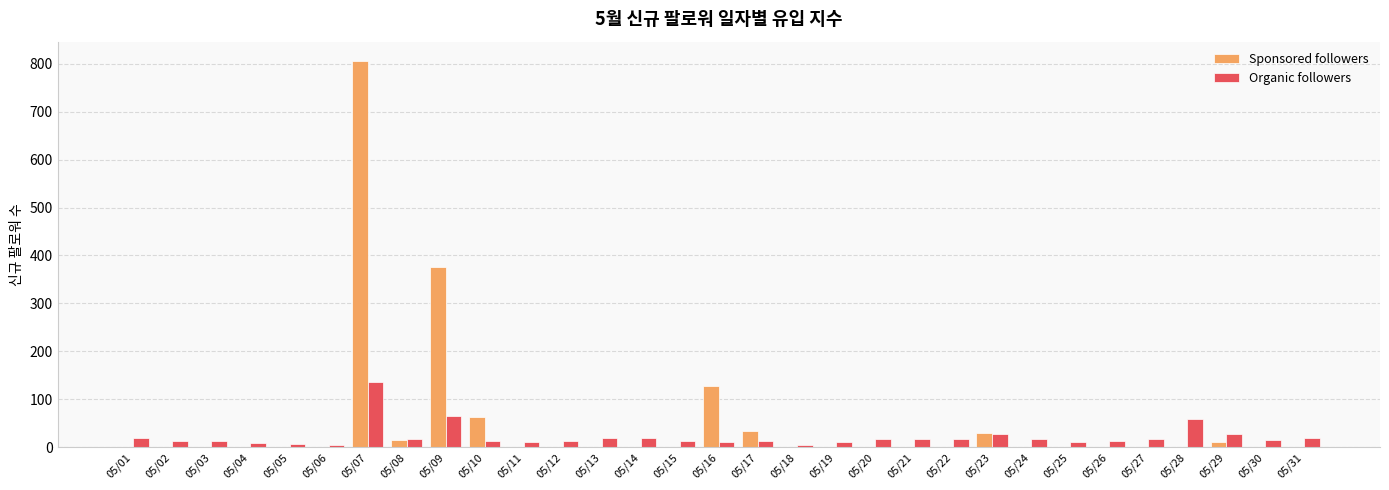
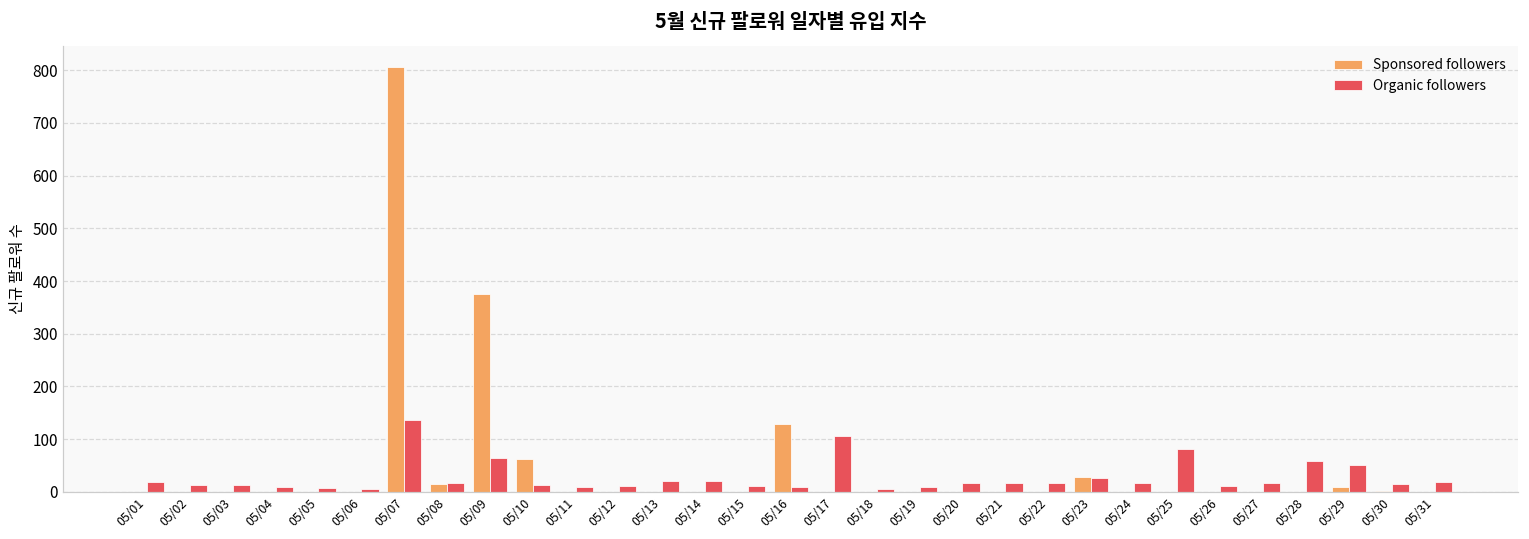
Sponsored followers, 05/17: 30 -> 0
Organic followers, 05/17: 10 -> 110
Organic followers, 05/25: 10 -> 80
Organic followers, 05/29: 30 -> 50
